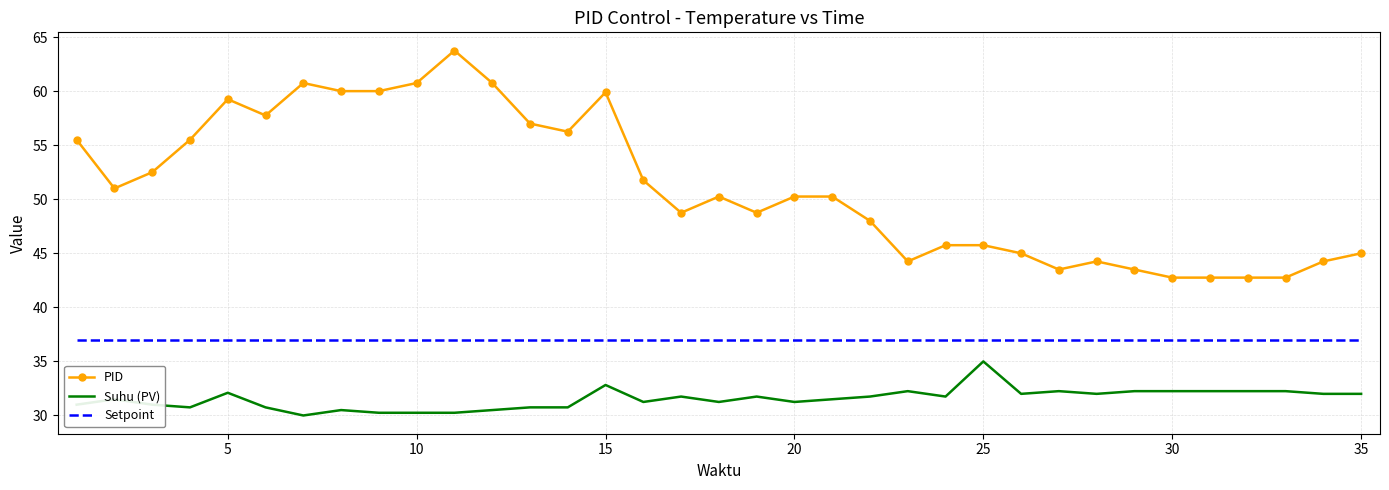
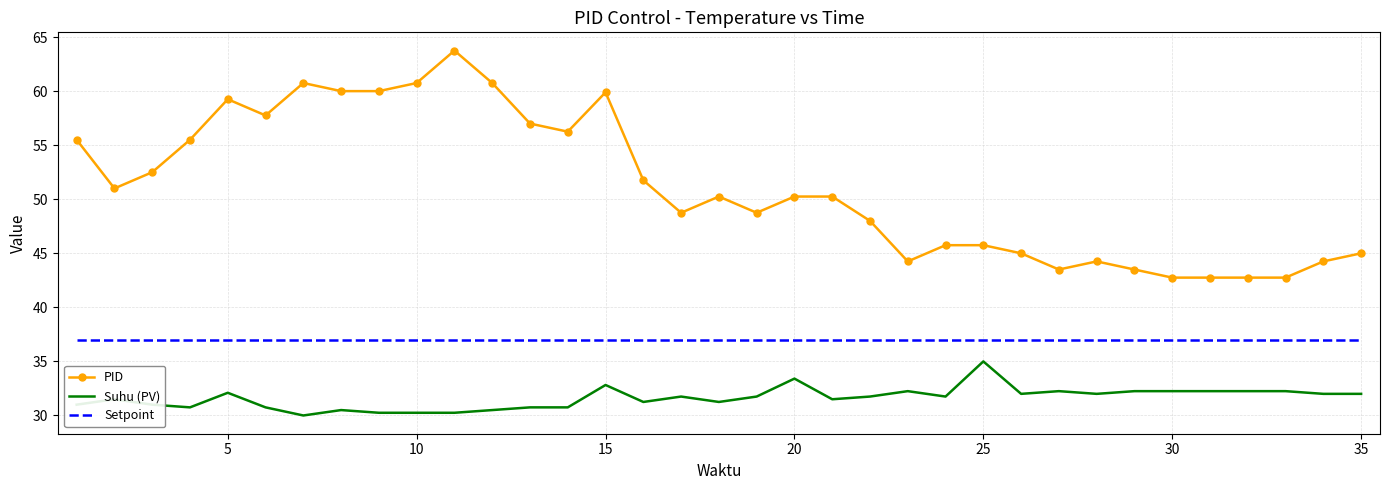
Suhu (PV), 20: 31.3 -> 33.4
